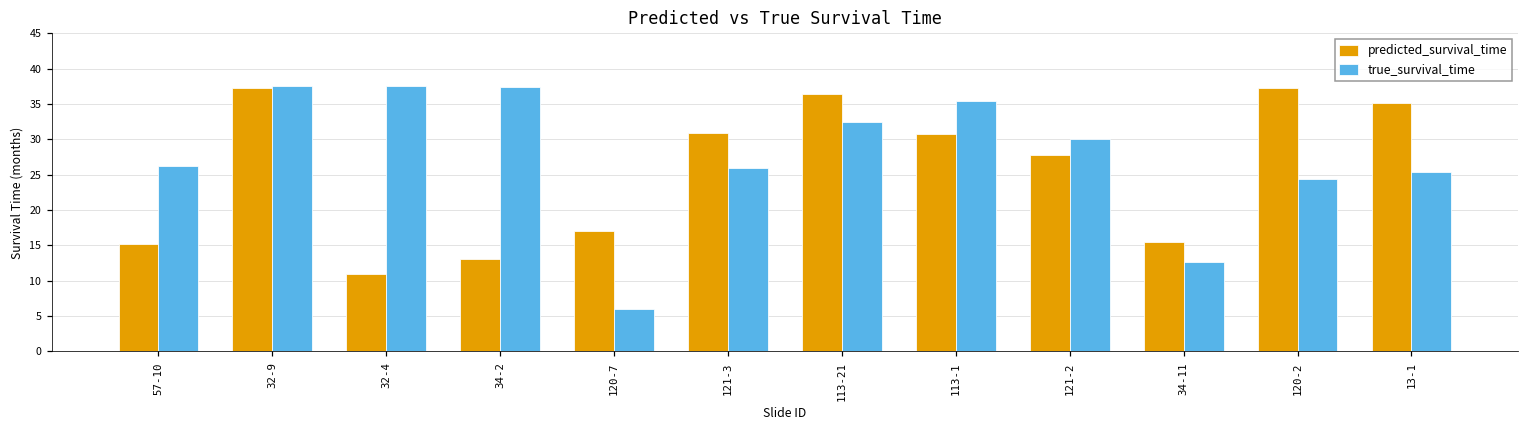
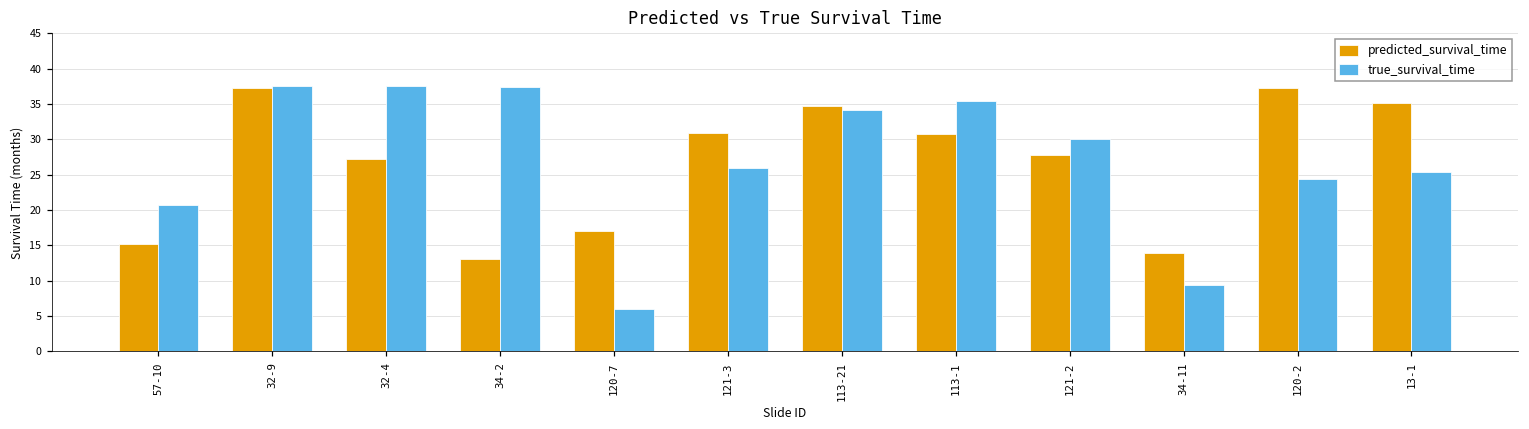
true_survival_time, 57-10: 26 -> 21
predicted_survival_time, 32-4: 11 -> 27
predicted_survival_time, 113-21: 36 -> 35
true_survival_time, 113-21: 32 -> 34
predicted_survival_time, 34-11: 15 -> 14
true_survival_time, 34-11: 13 -> 9
